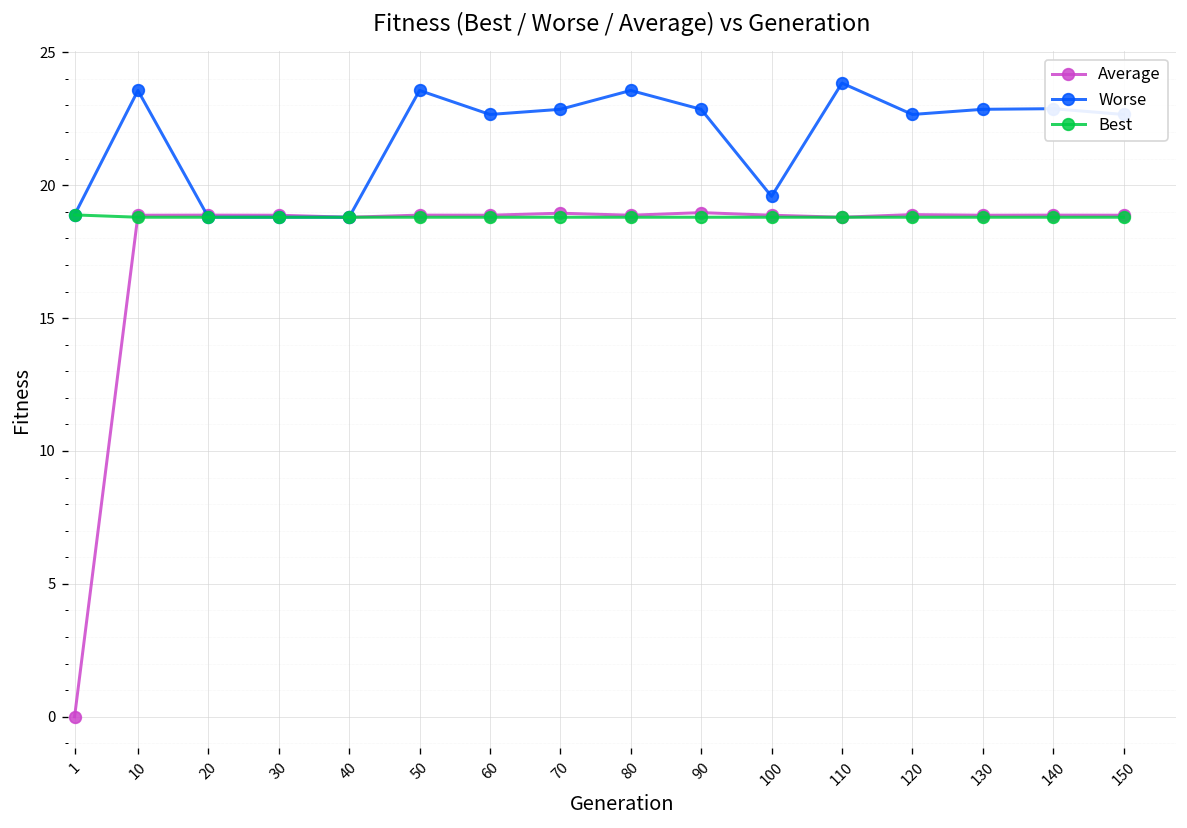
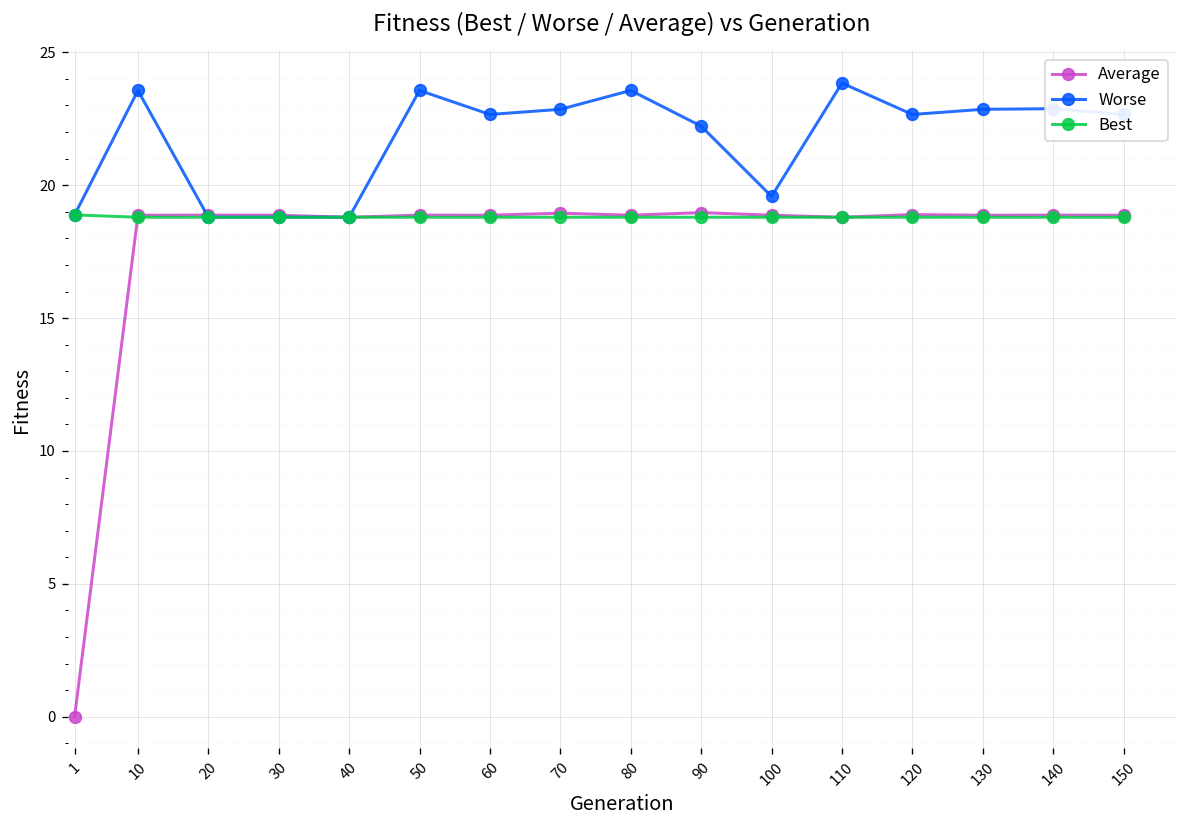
Worse, 90: 22.9 -> 22.2
